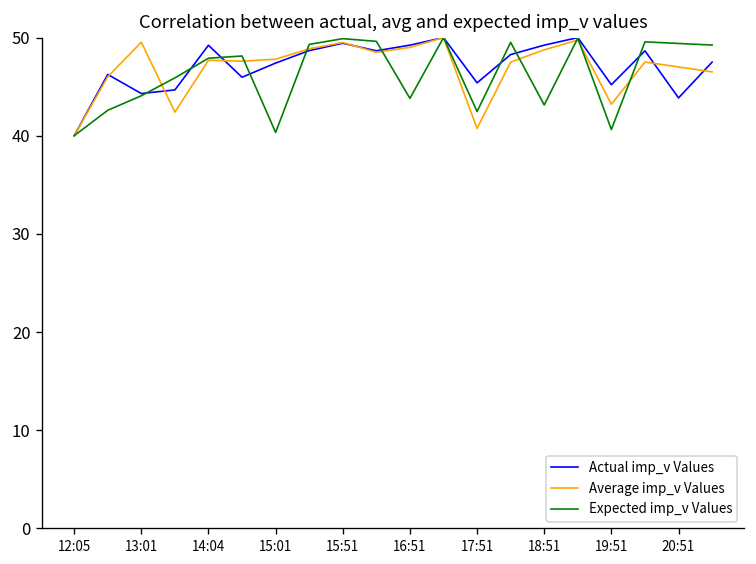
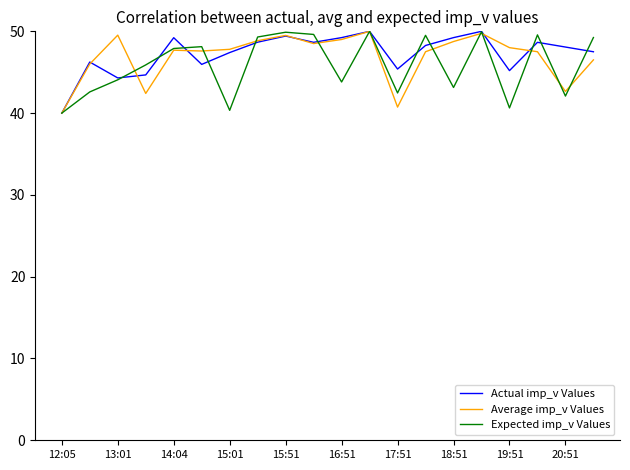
Average imp_v Values, 19:51: 43 -> 48
Actual imp_v Values, 20:51: 44 -> 48
Average imp_v Values, 20:51: 47 -> 43
Expected imp_v Values, 20:51: 49 -> 42
